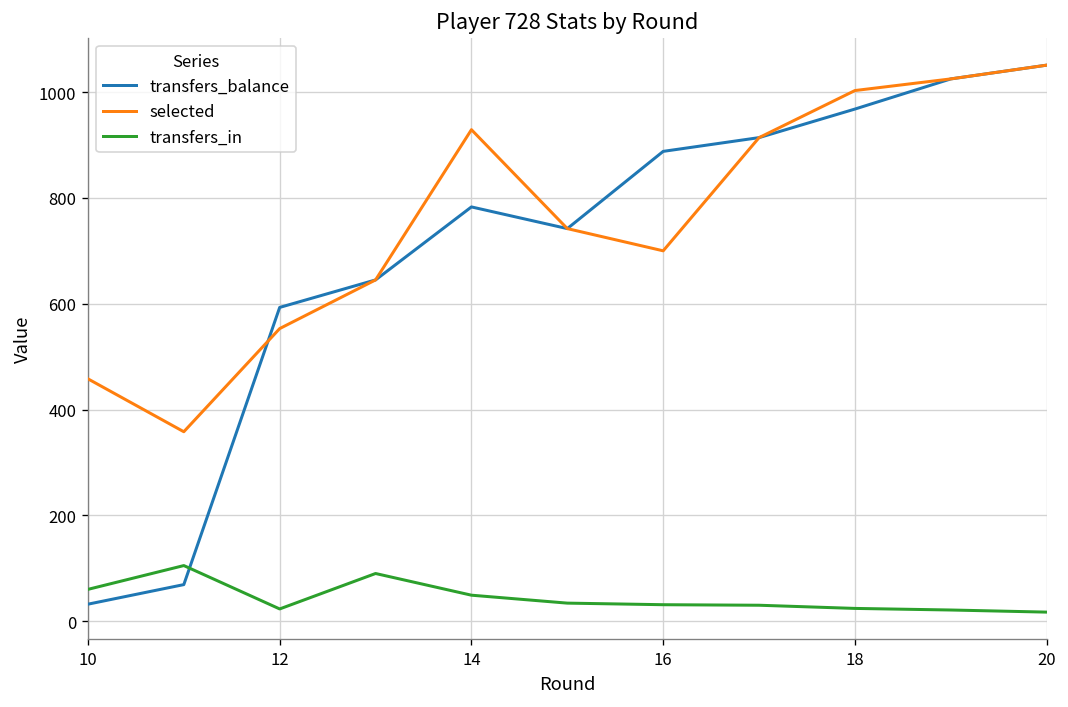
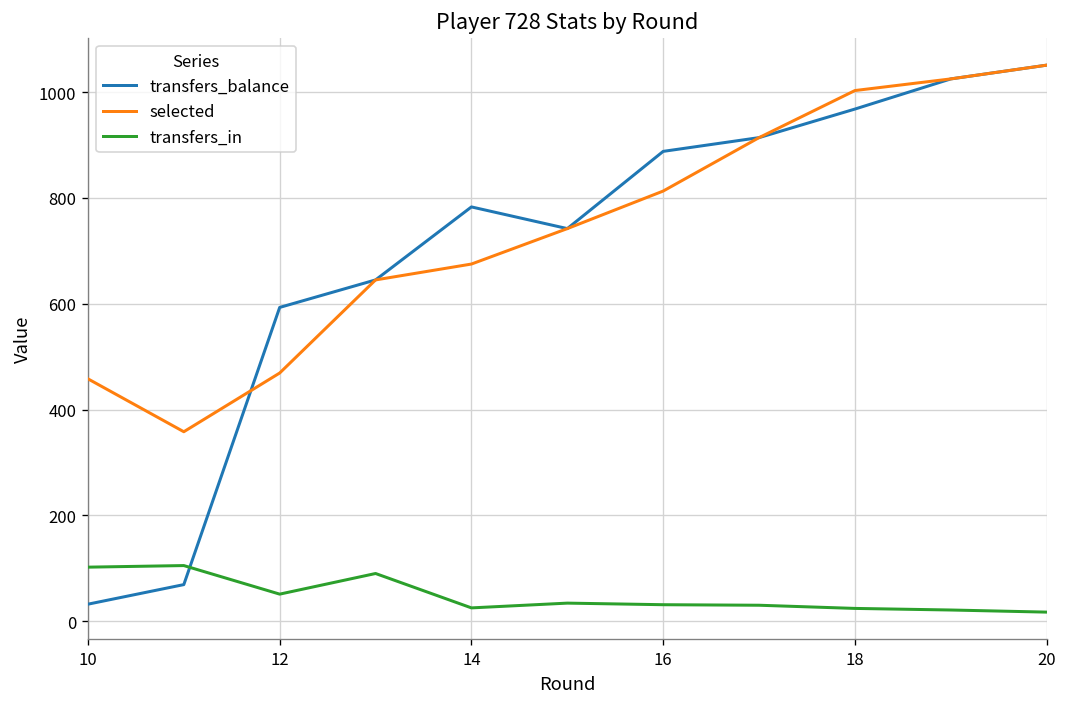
transfers_in, 10: 60 -> 100
selected, 12: 550 -> 470
transfers_in, 12: 20 -> 50
selected, 14: 930 -> 680
transfers_in, 14: 50 -> 30
selected, 16: 700 -> 810
